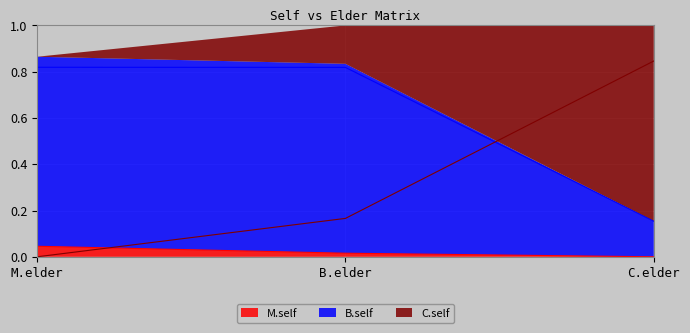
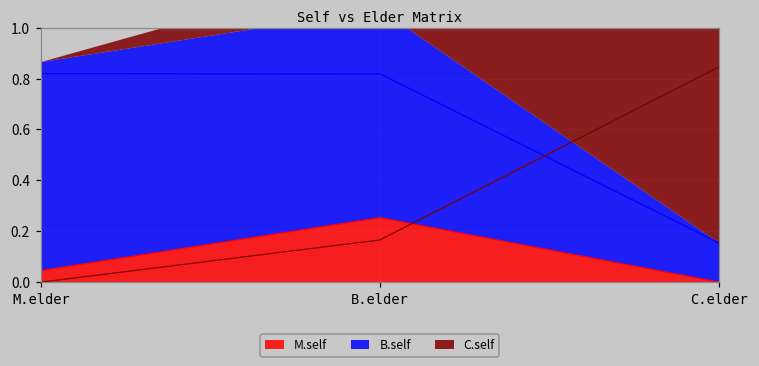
M.self, B.elder: 0.02 -> 0.25
